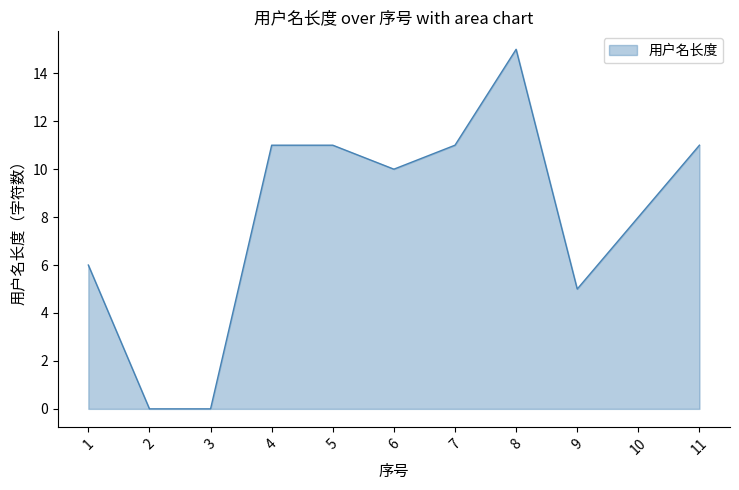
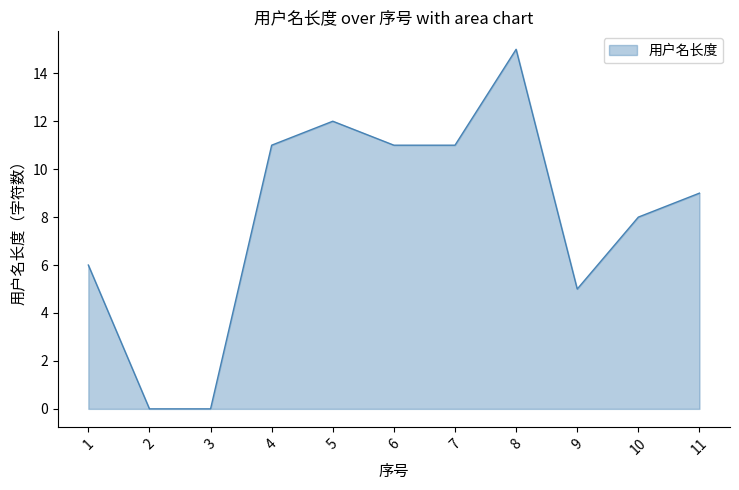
5: 11 -> 12
6: 10 -> 11
11: 11 -> 9
